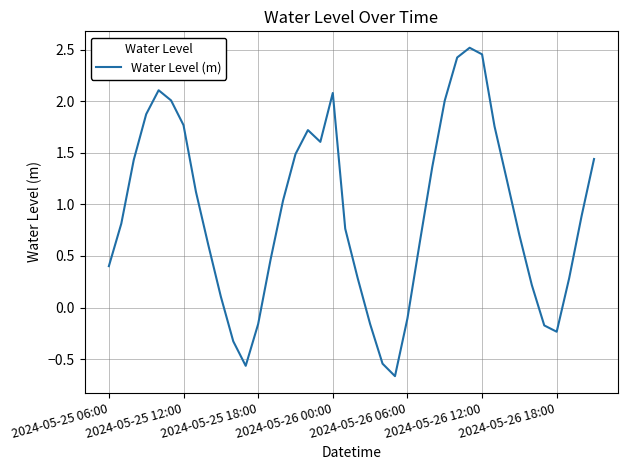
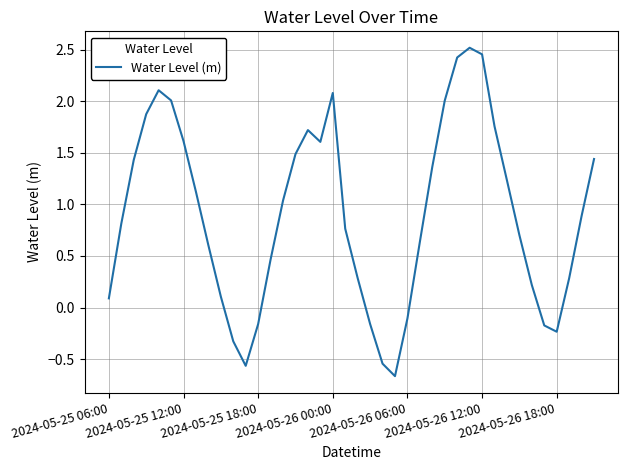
2024-05-25 06:00: 0.40 -> 0.09
2024-05-25 12:00: 1.77 -> 1.61
